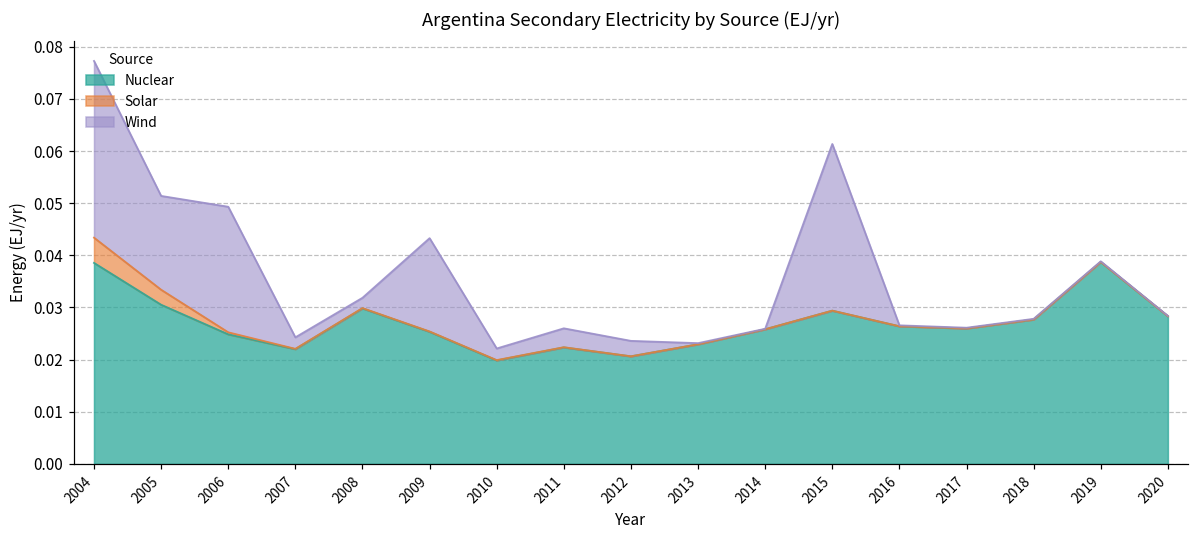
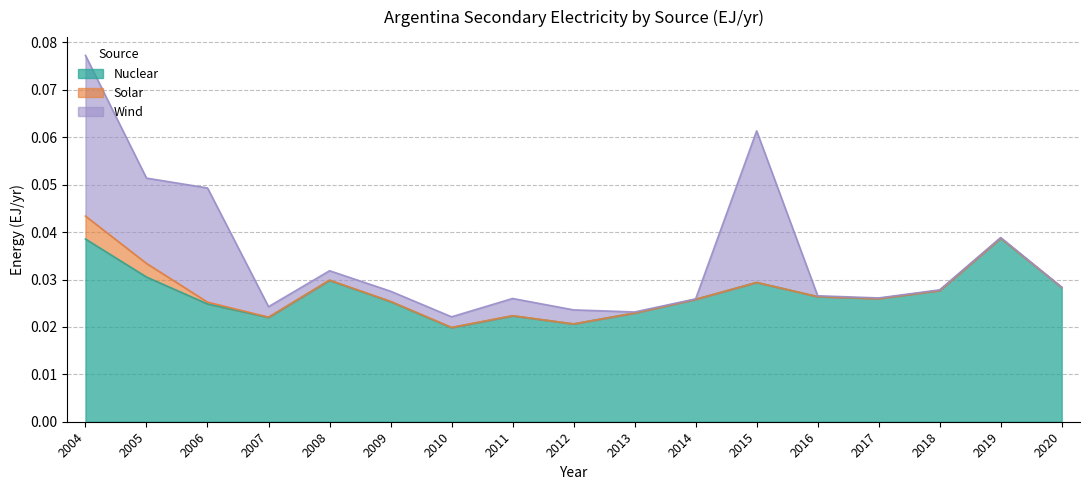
Wind, 2009: 0.018 -> 0.002
